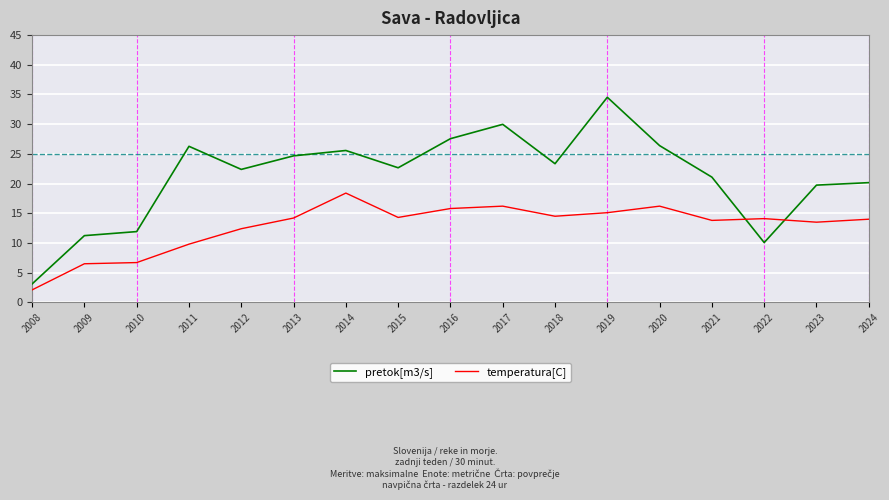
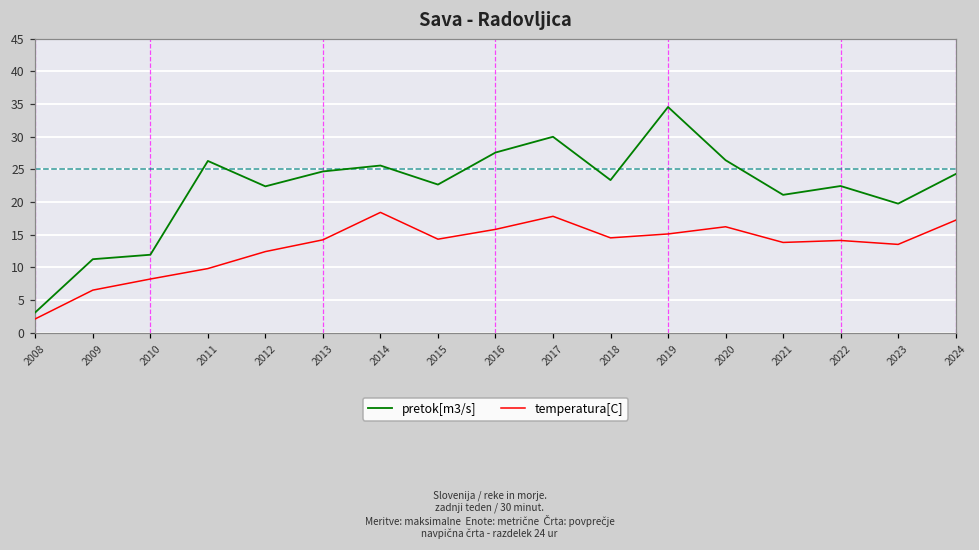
temperatura[C], 2010: 7 -> 8
temperatura[C], 2017: 16 -> 18
pretok[m3/s], 2022: 10 -> 22
pretok[m3/s], 2024: 20 -> 24
temperatura[C], 2024: 14 -> 17
